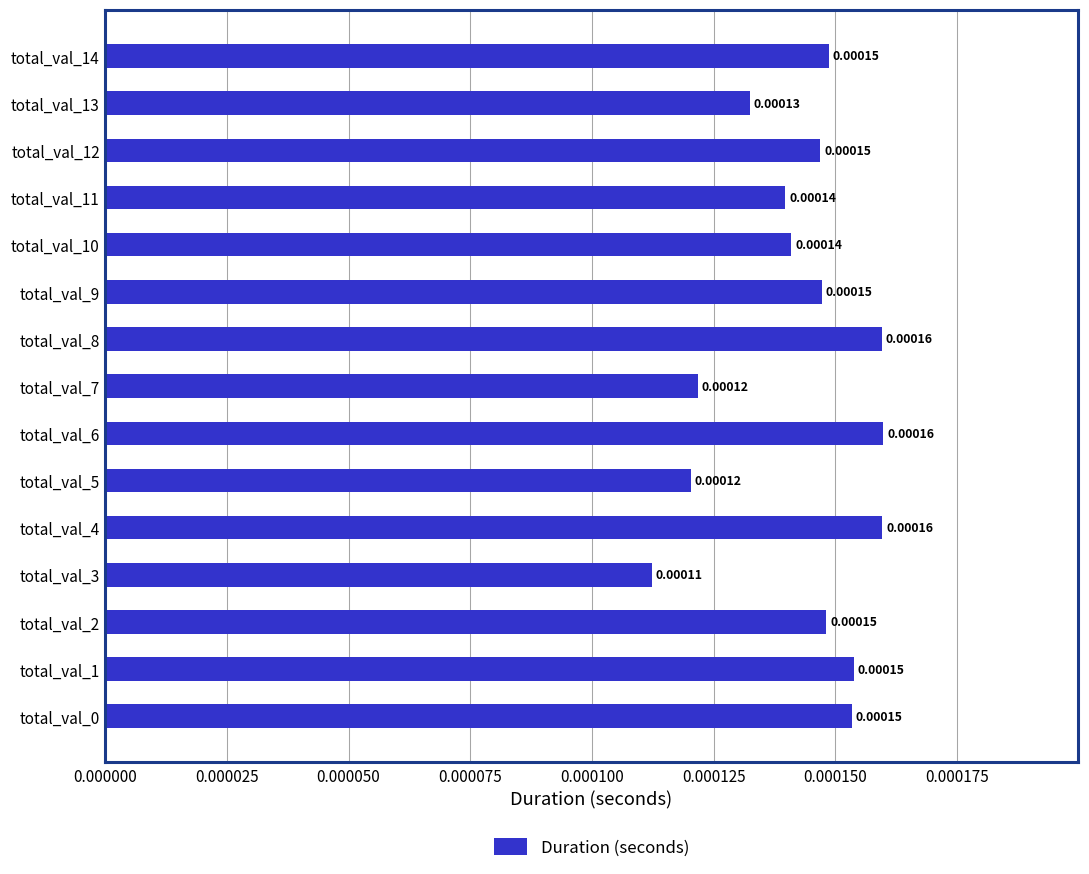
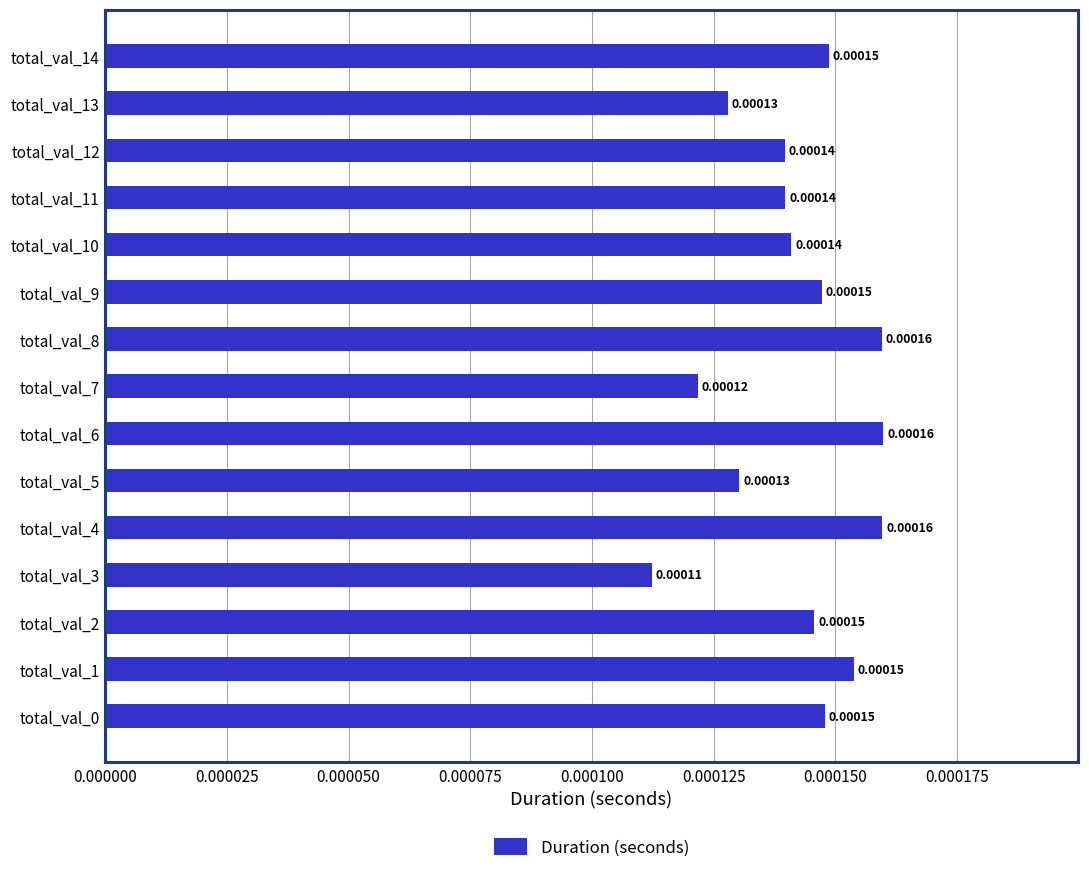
total_val_13: 0.000133 -> 0.000128
total_val_12: 0.00015 -> 0.00014
total_val_5: 0.00012 -> 0.00013
total_val_2: 0.000148 -> 0.000146
total_val_0: 0.000153 -> 0.000148
